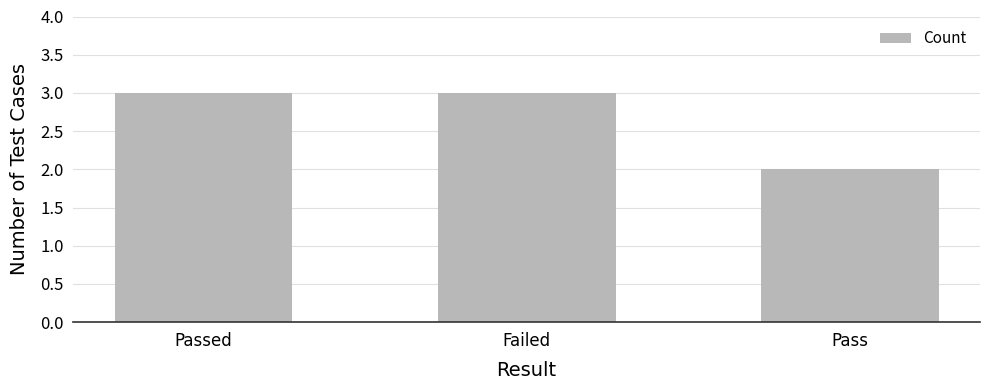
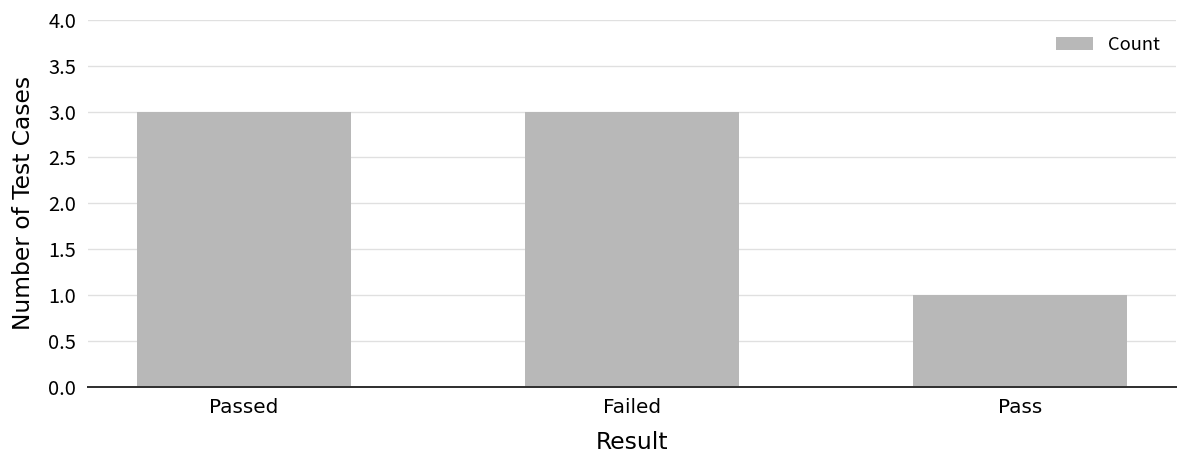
Pass: 2 -> 1
